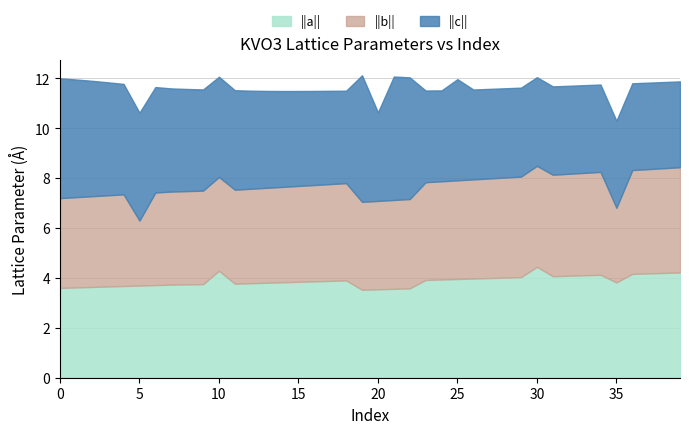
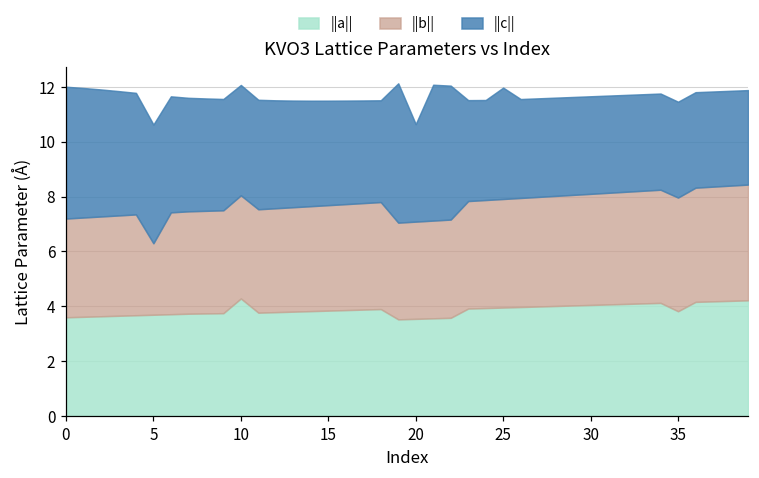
||a||, 30: 4.4 -> 4.0
||b||, 35: 3.0 -> 4.1
